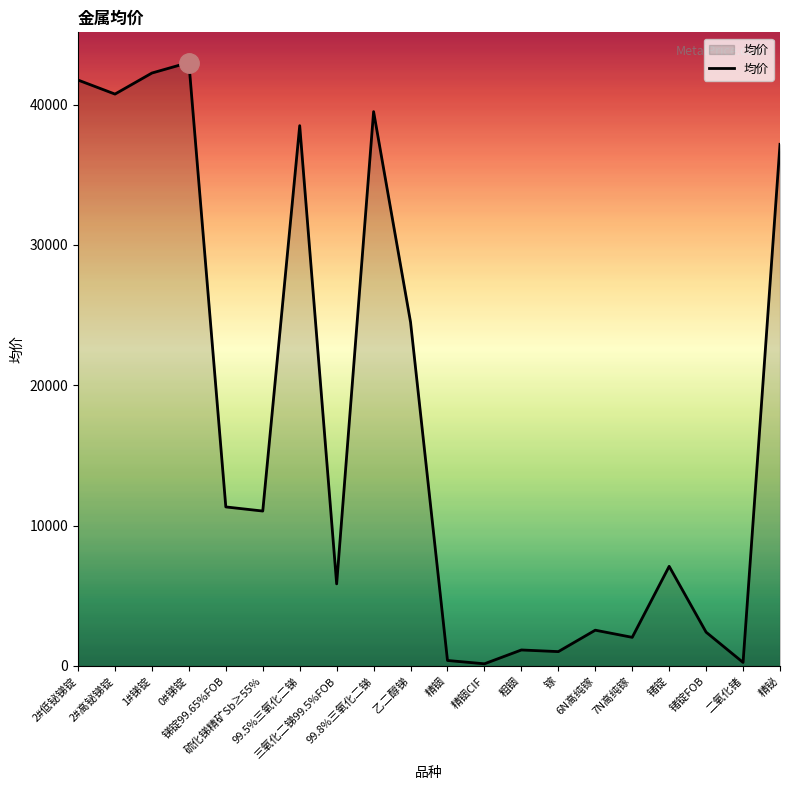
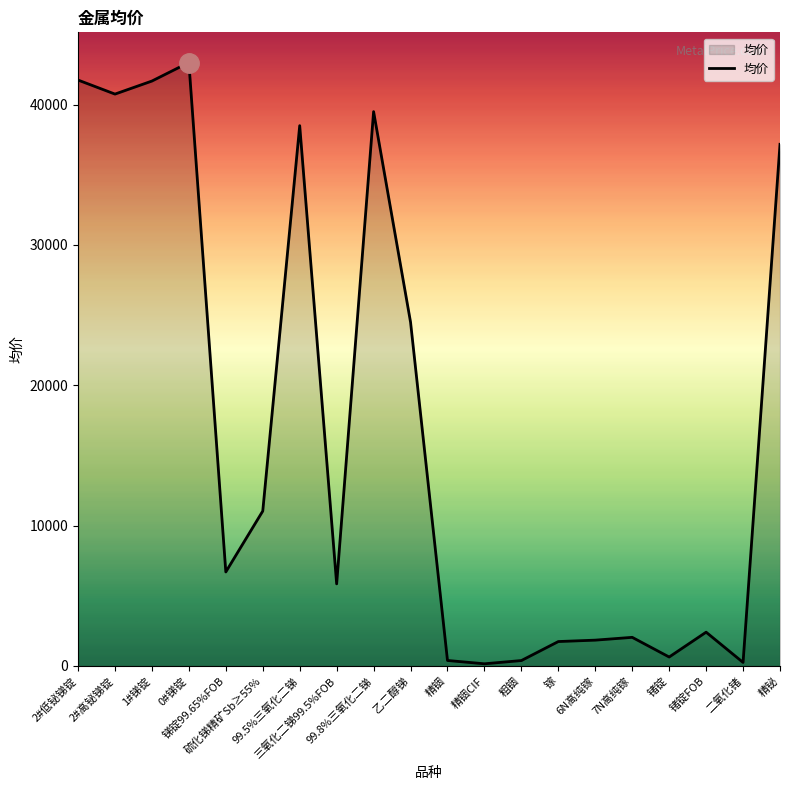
均价, 1#锑锭: 42300 -> 41700
均价, 锑锭99.65%FOB: 11300 -> 6700
均价, 粗铟: 1100 -> 400
均价, 镓: 1000 -> 1700
均价, 6N高纯镓: 2600 -> 1800
均价, 锗锭: 7100 -> 600
